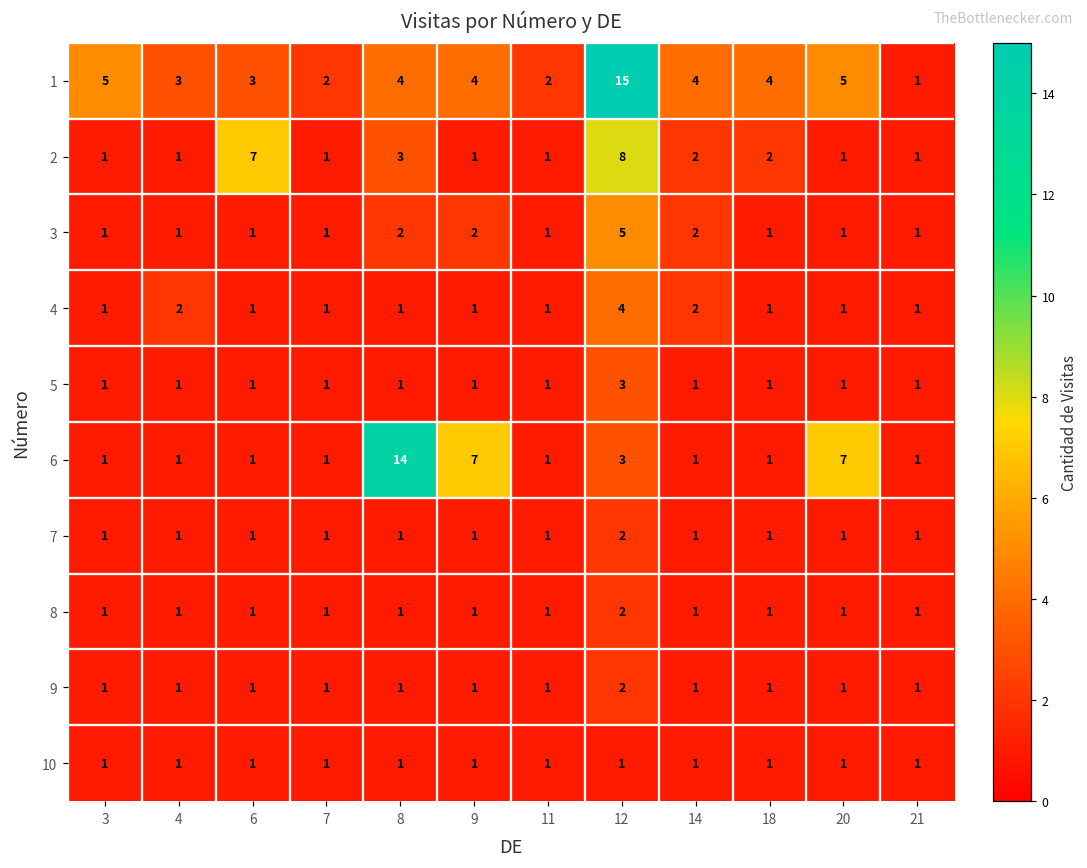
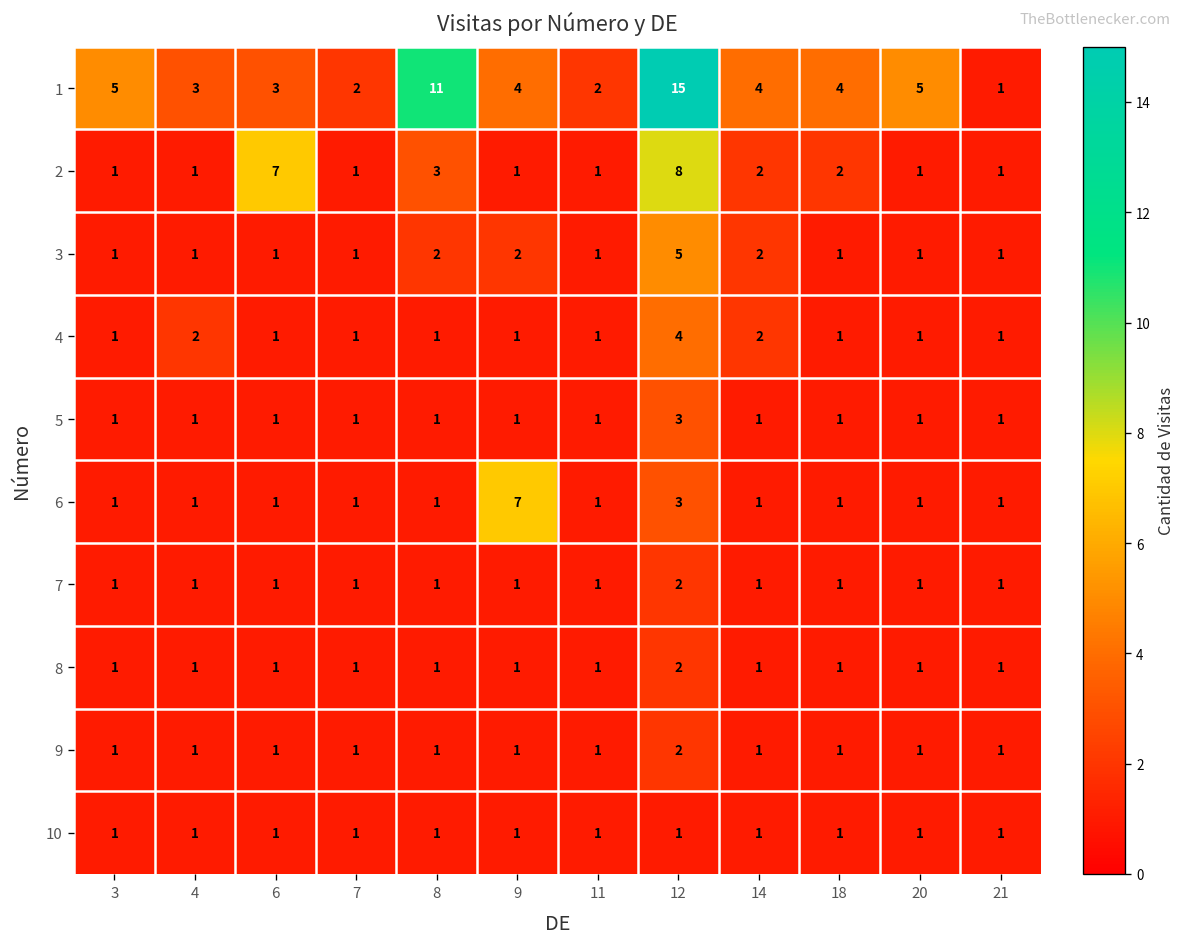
1, 8: 4 -> 11
6, 8: 14 -> 1
6, 20: 7 -> 1
